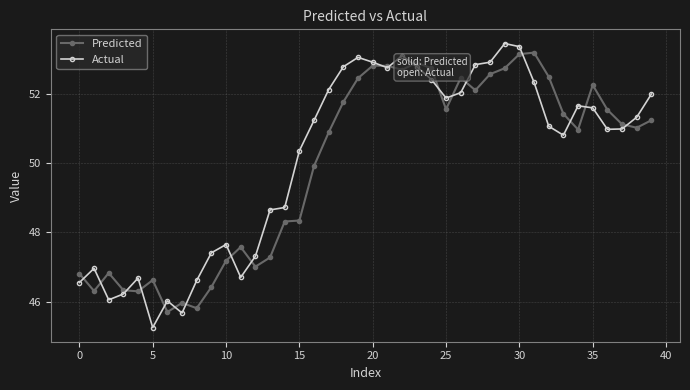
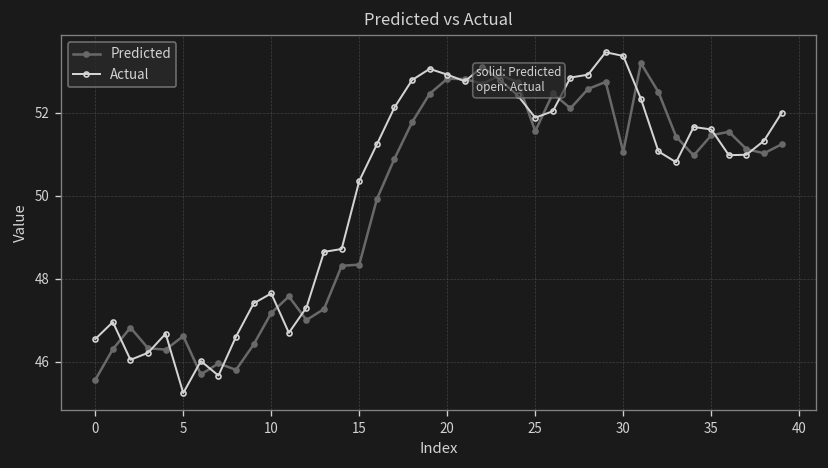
Predicted, 0: 46.8 -> 45.6
Predicted, 30: 53.2 -> 51.1
Predicted, 35: 52.3 -> 51.5
